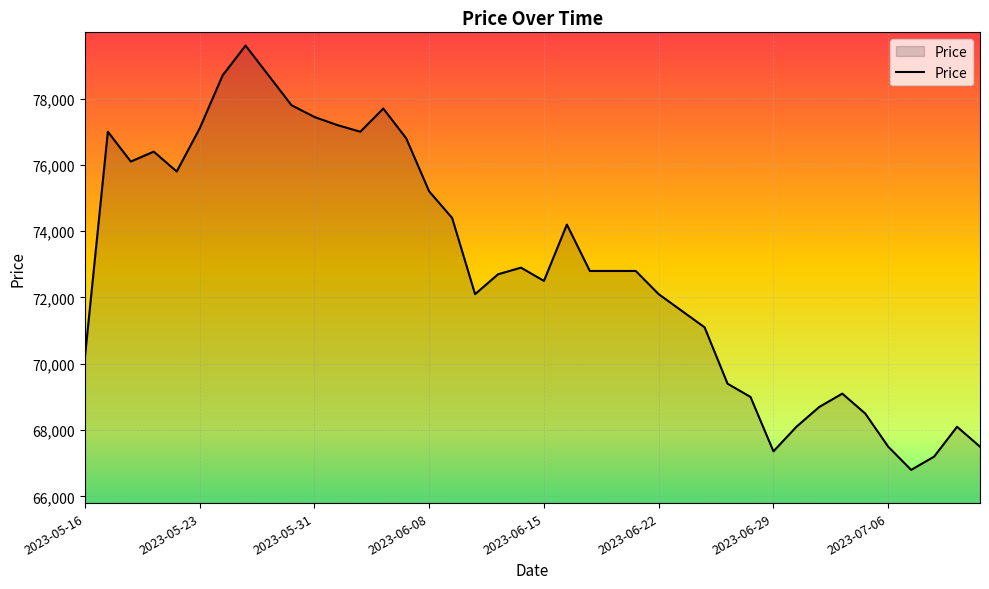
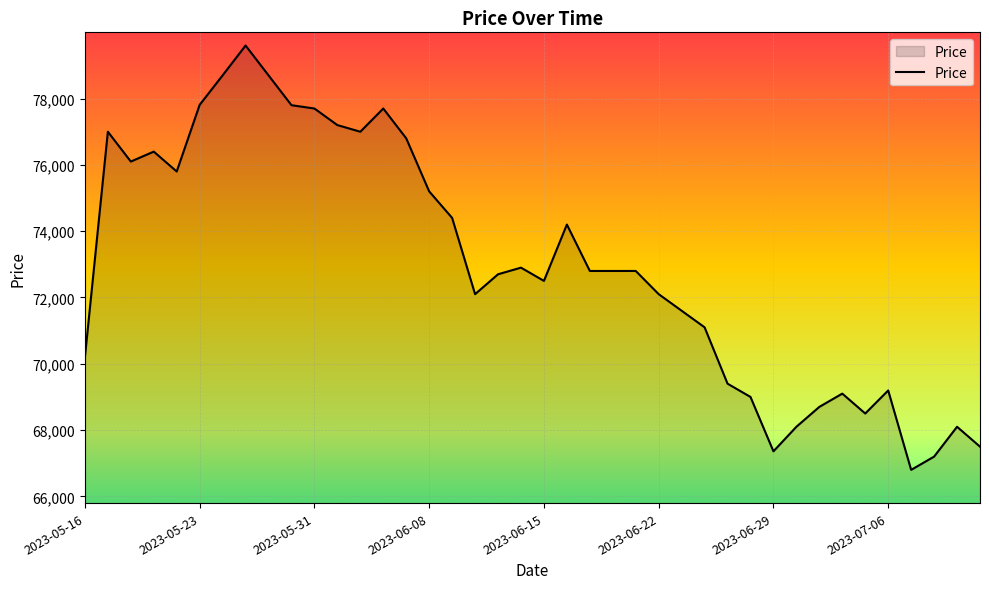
2023-05-23: 77,100 -> 77,800
2023-05-31: 77,400 -> 77,700
2023-07-06: 67,500 -> 69,200
